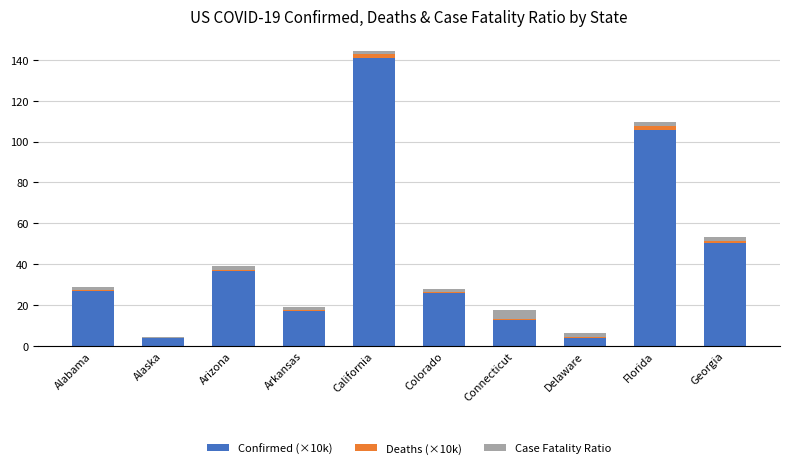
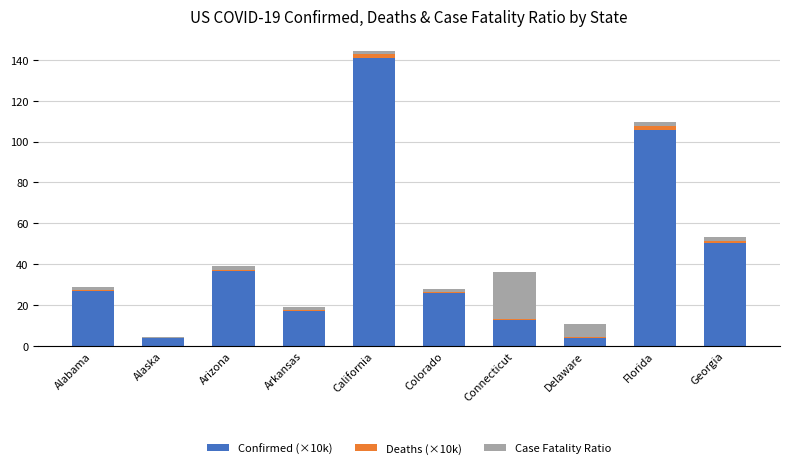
Case Fatality Ratio, Connecticut: 4 -> 23
Case Fatality Ratio, Delaware: 2 -> 6
